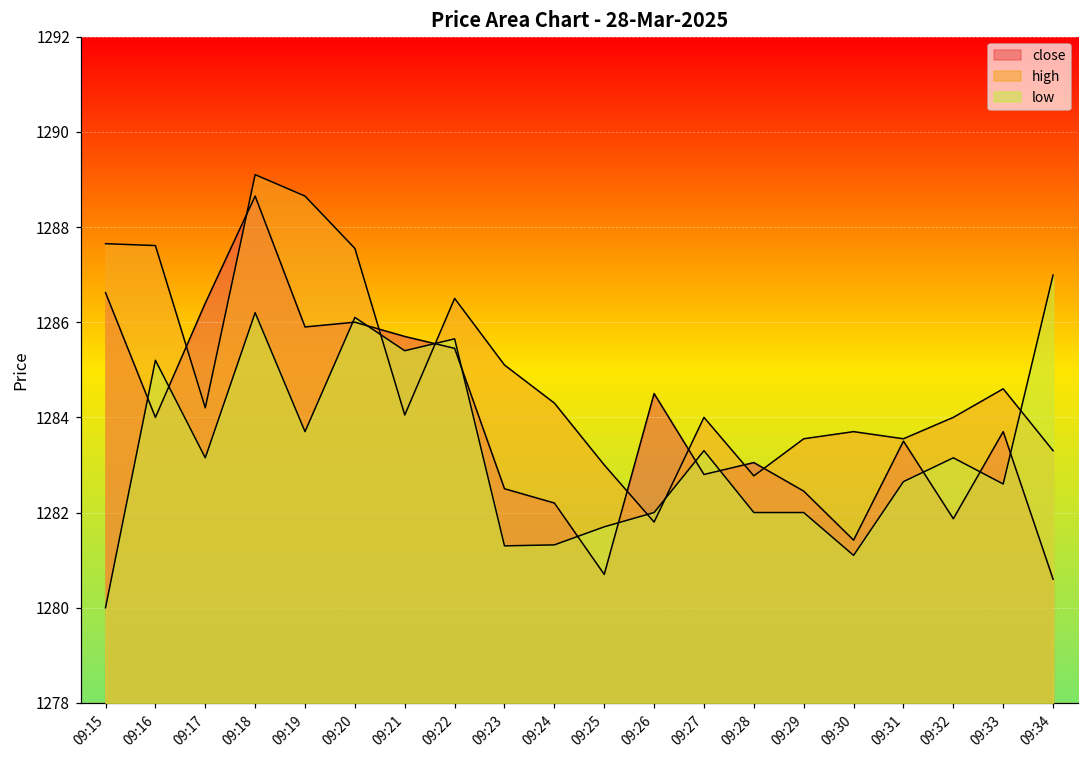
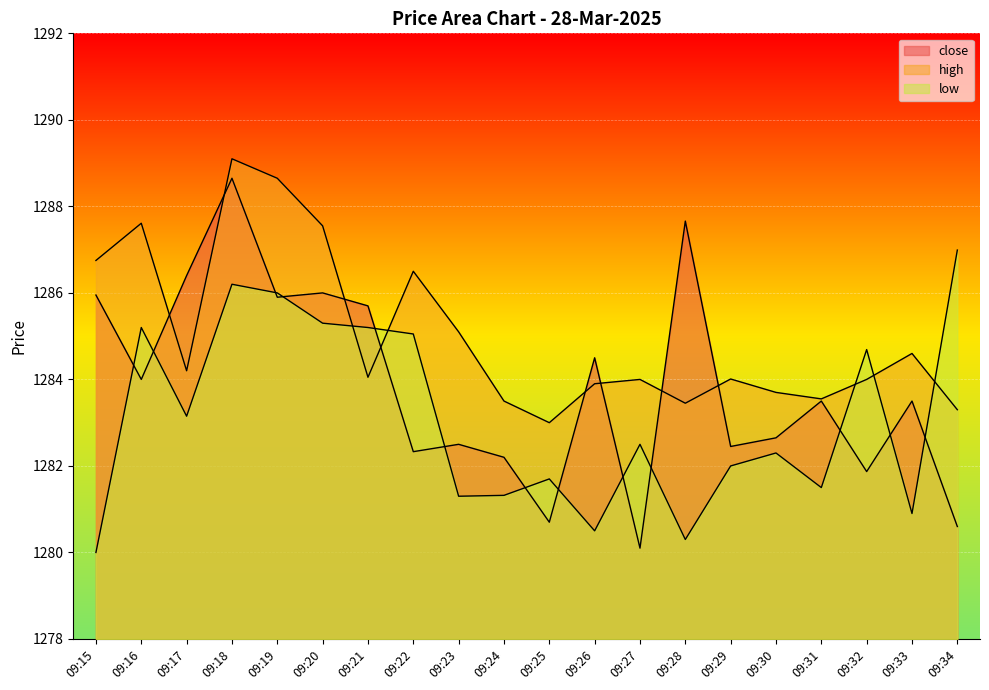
close, 09:15: 1286.6 -> 1286.0
high, 09:15: 1287.7 -> 1286.8
low, 09:19: 1283.7 -> 1286.0
low, 09:20: 1286.1 -> 1285.3
low, 09:21: 1285.4 -> 1285.2
close, 09:22: 1285.5 -> 1282.3
low, 09:22: 1285.7 -> 1285.1
high, 09:24: 1284.3 -> 1283.5
high, 09:26: 1281.8 -> 1283.9
low, 09:26: 1282.0 -> 1280.5
close, 09:27: 1282.8 -> 1280.1
low, 09:27: 1283.3 -> 1282.5
close, 09:28: 1283.1 -> 1287.7
high, 09:28: 1282.8 -> 1283.5
low, 09:28: 1282.0 -> 1280.3
high, 09:29: 1283.6 -> 1284.0
close, 09:30: 1281.4 -> 1282.7
low, 09:30: 1281.1 -> 1282.3
low, 09:31: 1282.7 -> 1281.5
low, 09:32: 1283.2 -> 1284.7
close, 09:33: 1283.7 -> 1283.5
low, 09:33: 1282.6 -> 1280.9
